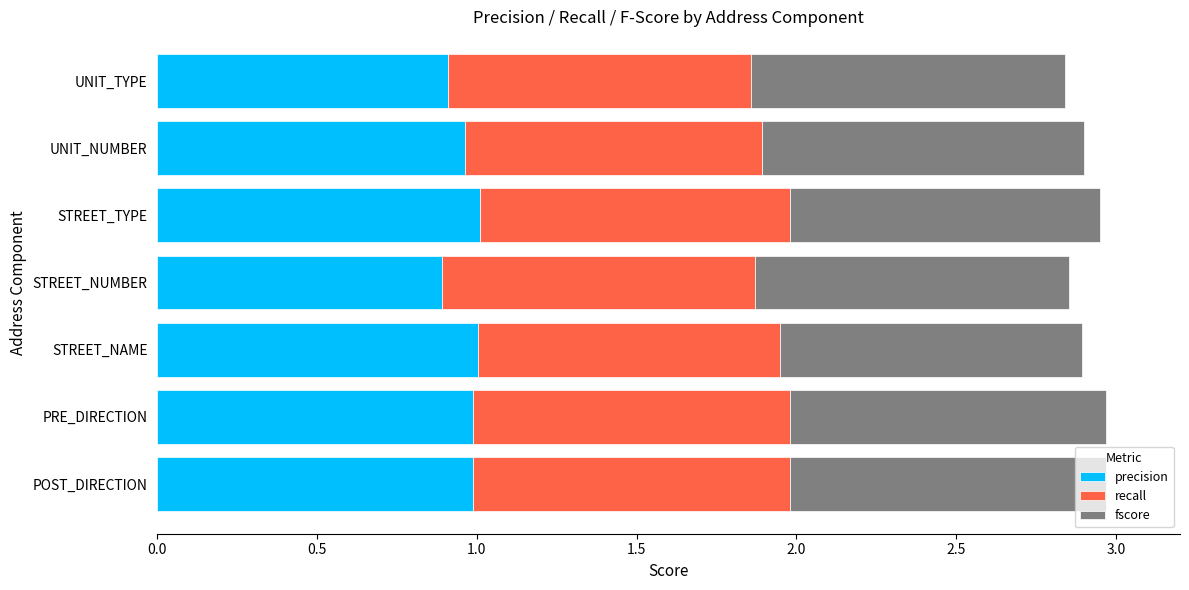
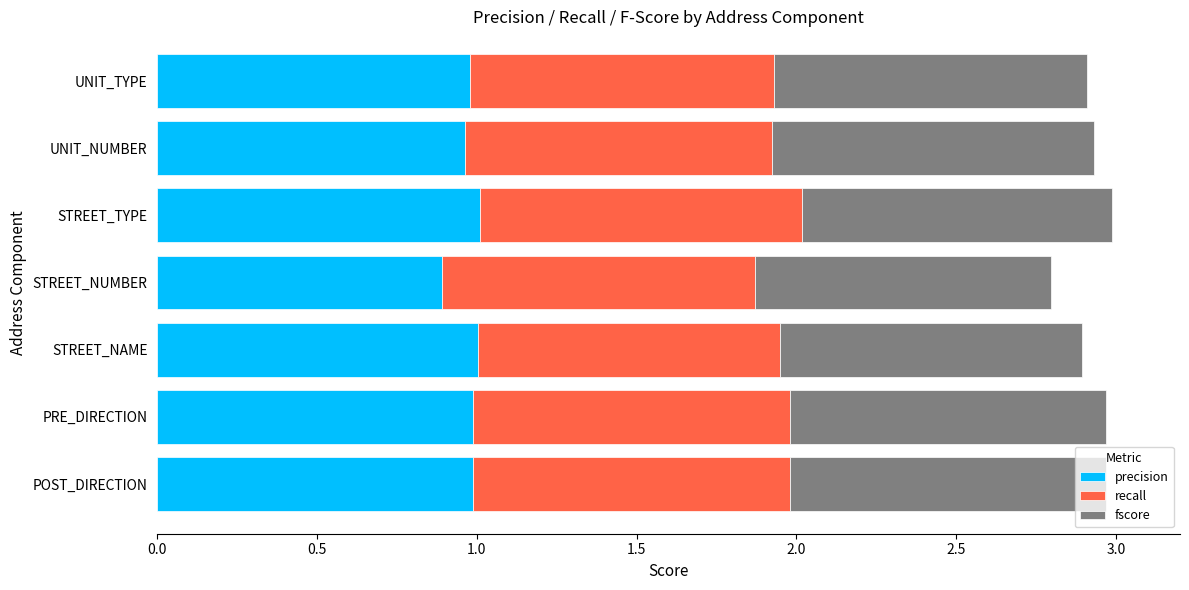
precision, UNIT_TYPE: 0.91 -> 0.98
recall, UNIT_NUMBER: 0.93 -> 0.96
recall, STREET_TYPE: 0.97 -> 1.01
fscore, STREET_NUMBER: 0.98 -> 0.92
